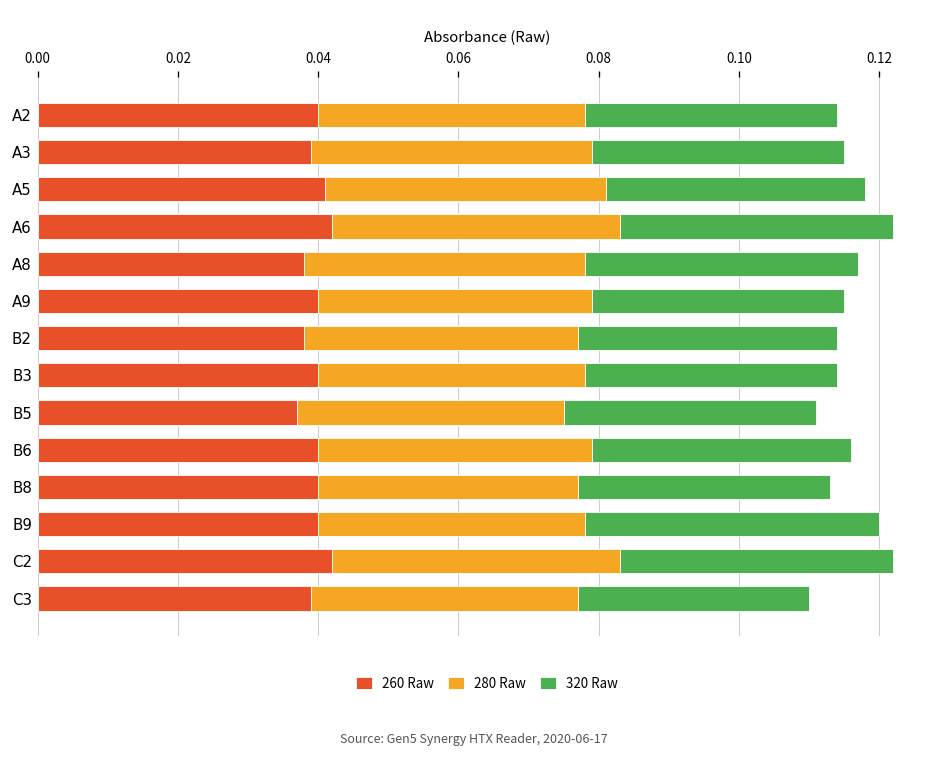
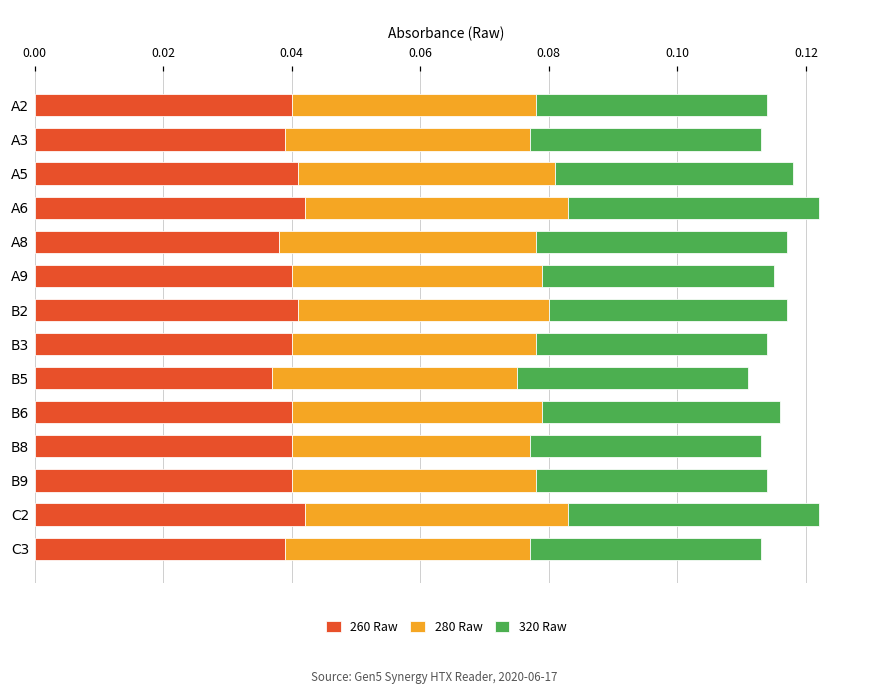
280 Raw, A3: 0.040 -> 0.038
260 Raw, B2: 0.038 -> 0.041
320 Raw, B9: 0.042 -> 0.036
320 Raw, C3: 0.033 -> 0.036
